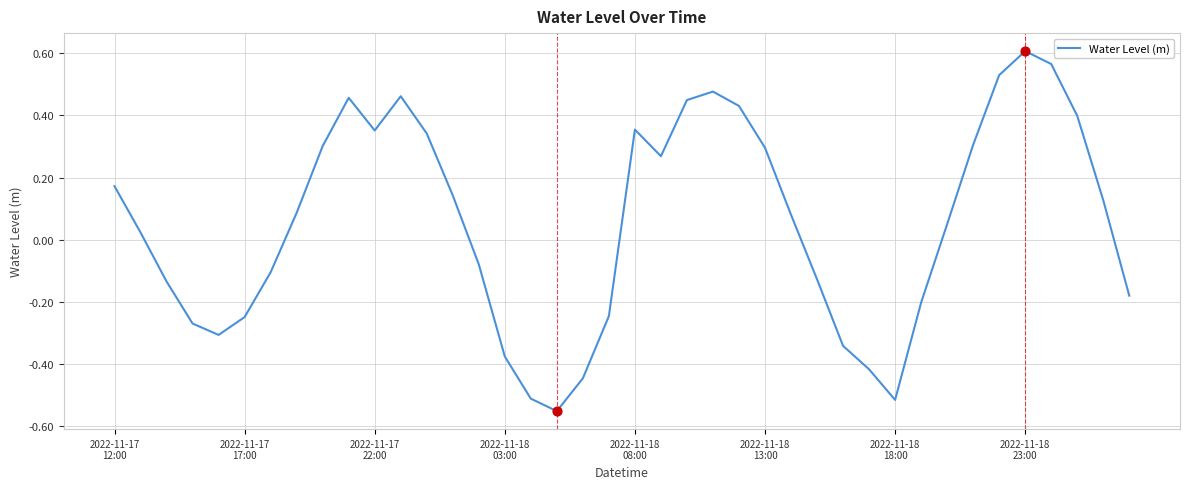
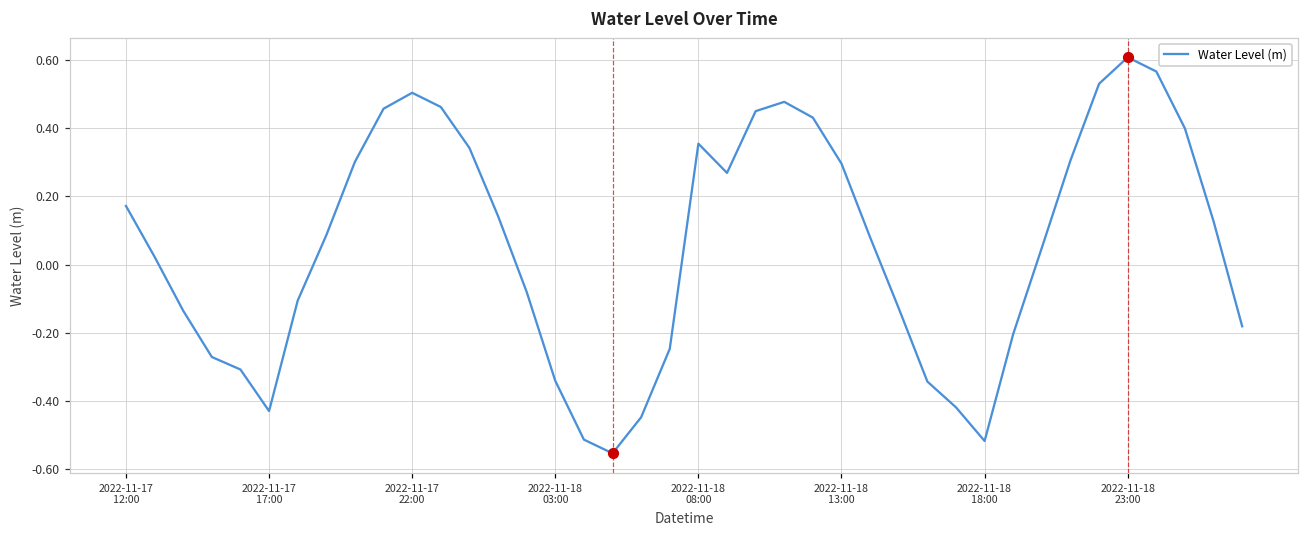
Water Level (m), 2022-11-17 17:00: -0.25 -> -0.43
Water Level (m), 2022-11-17 22:00: 0.35 -> 0.50
Water Level (m), 2022-11-18 03:00: -0.38 -> -0.34
